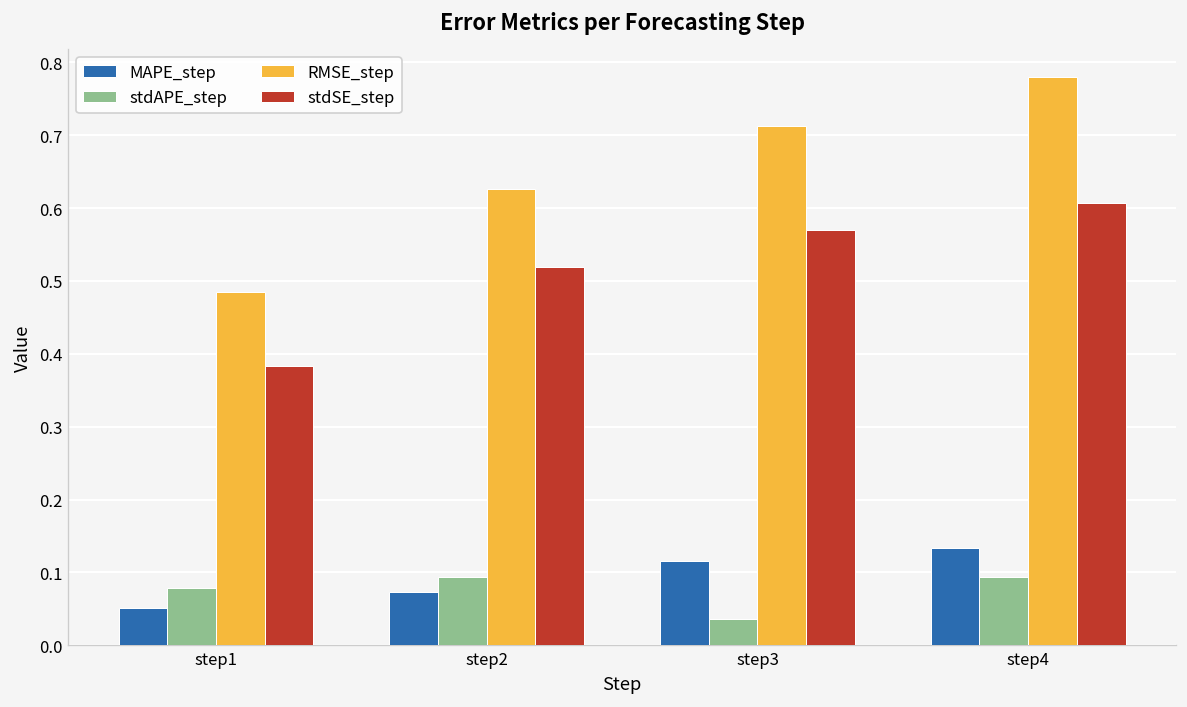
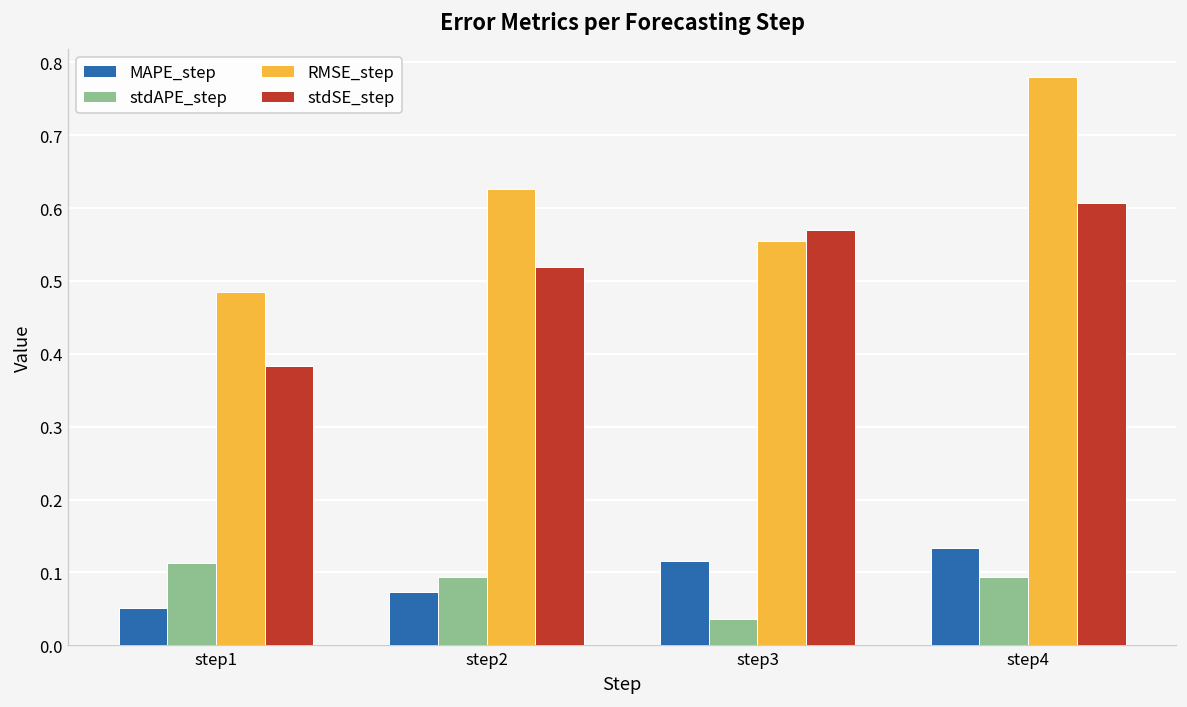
stdAPE_step, step1: 0.08 -> 0.11
RMSE_step, step3: 0.71 -> 0.55
